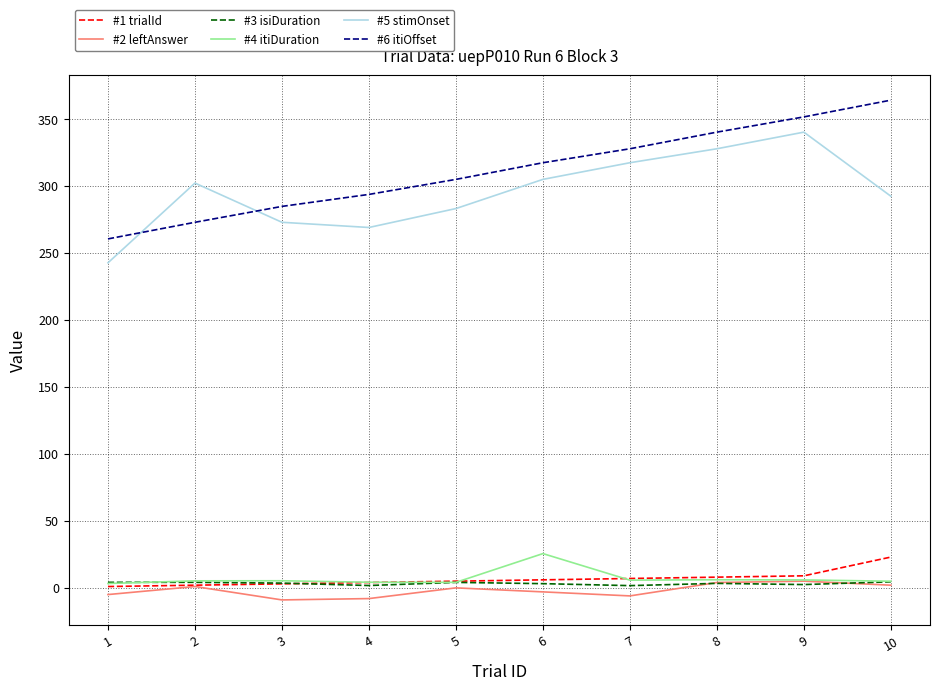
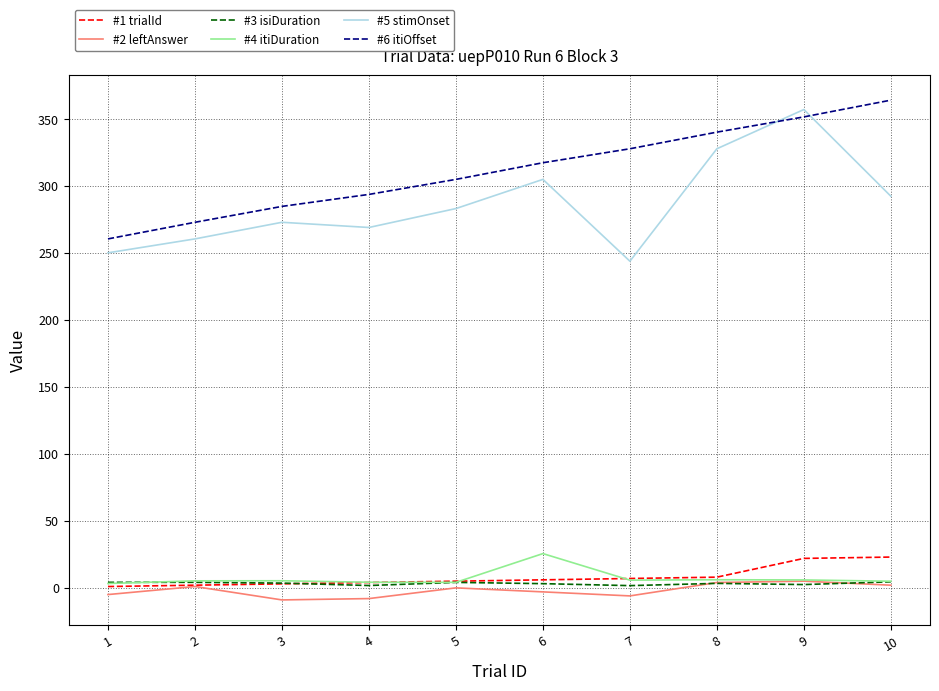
#5 stimOnset, 1: 243 -> 250
#5 stimOnset, 2: 302 -> 261
#5 stimOnset, 7: 317 -> 244
#1 trialId, 9: 9 -> 22
#5 stimOnset, 9: 340 -> 357
